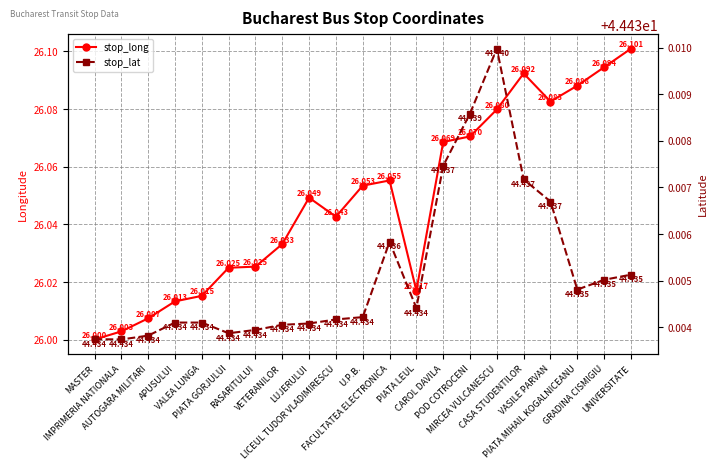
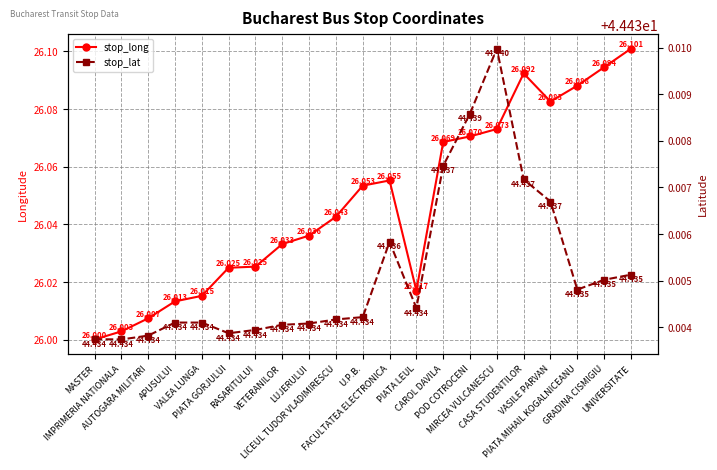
stop_long, LUJERULUI: 26.049 -> 26.036
stop_long, MIRCEA VULCANESCU: 26.080 -> 26.073
